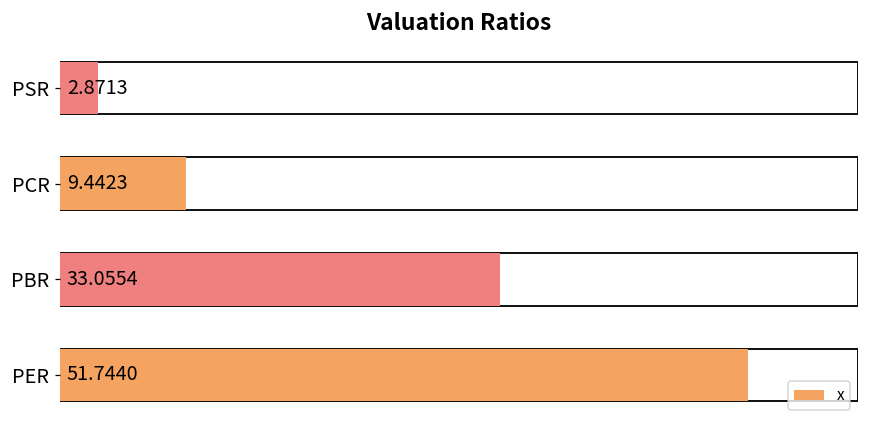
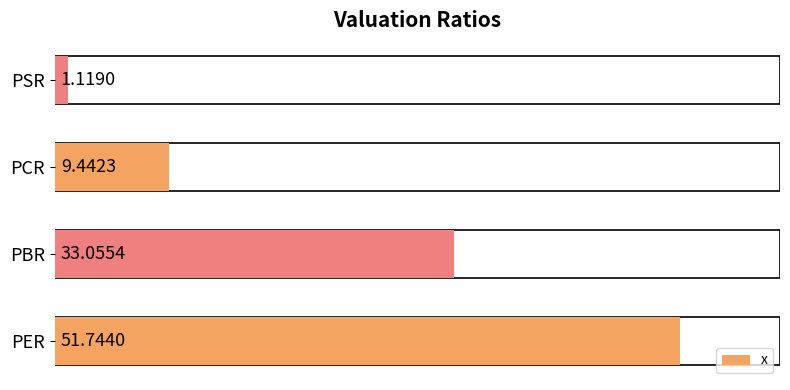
PSR: 2.8713 -> 1.1190
